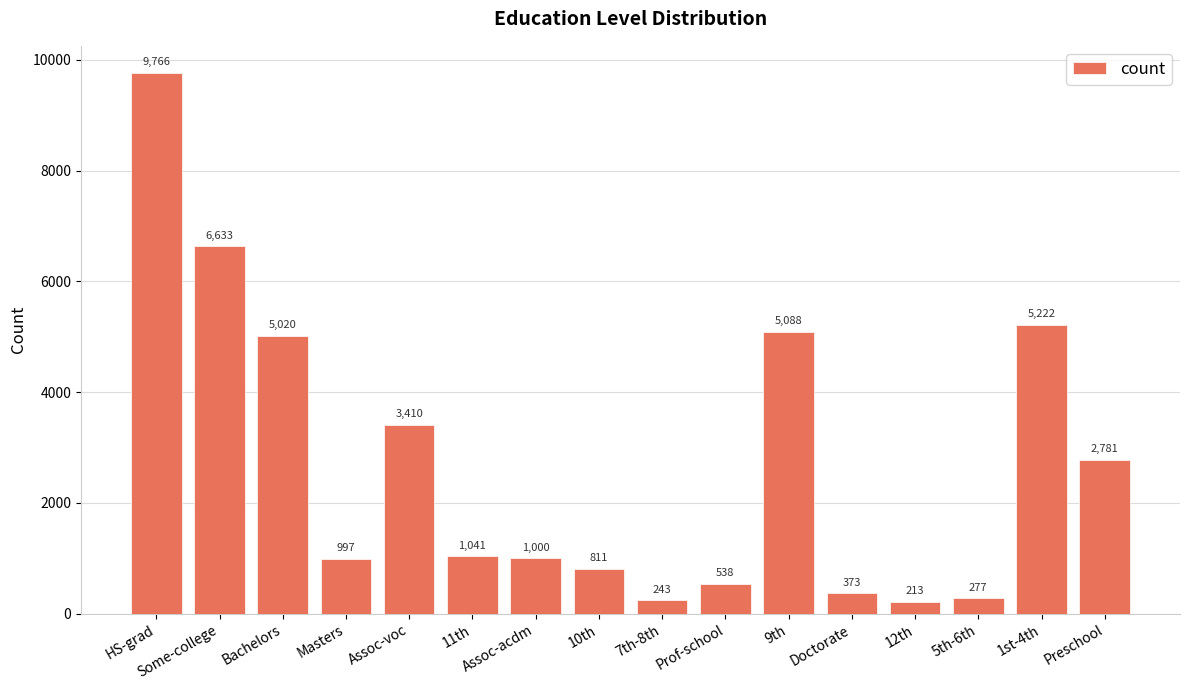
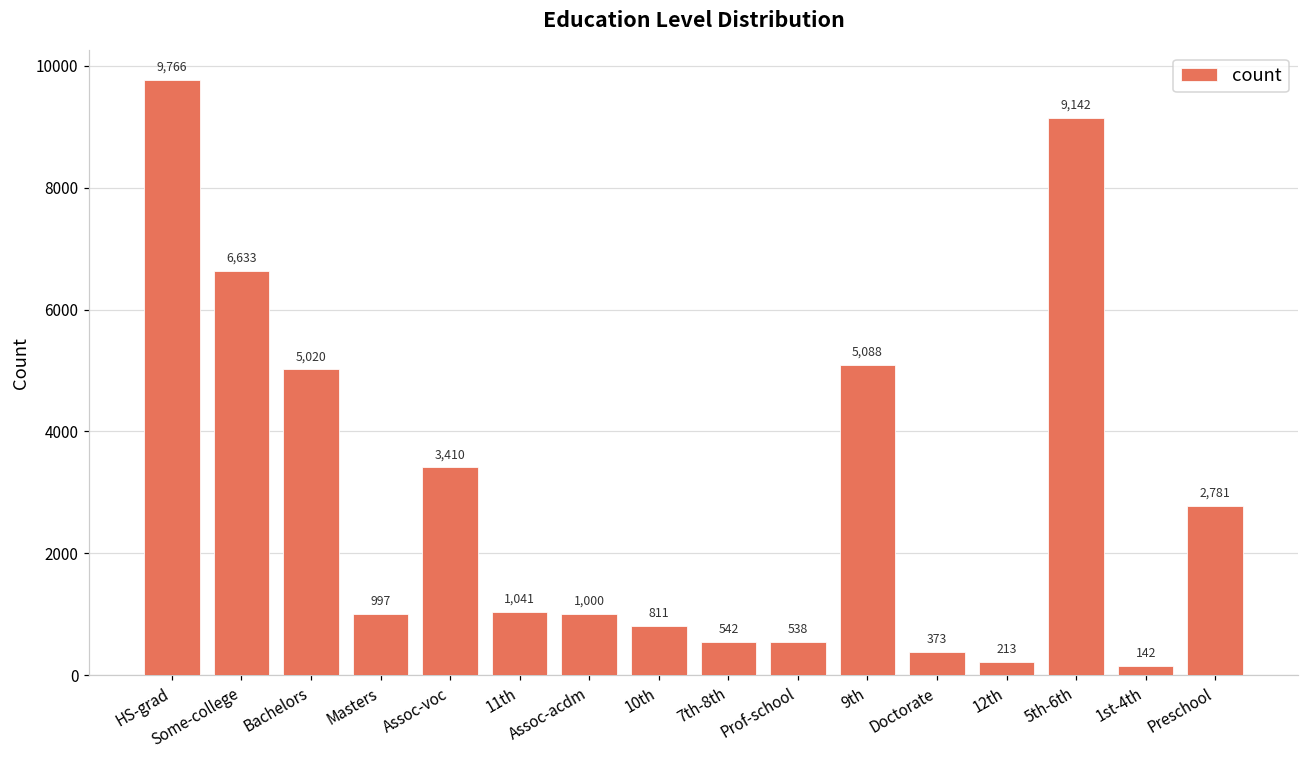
7th-8th: 243 -> 542
5th-6th: 277 -> 9,142
1st-4th: 5,222 -> 142
